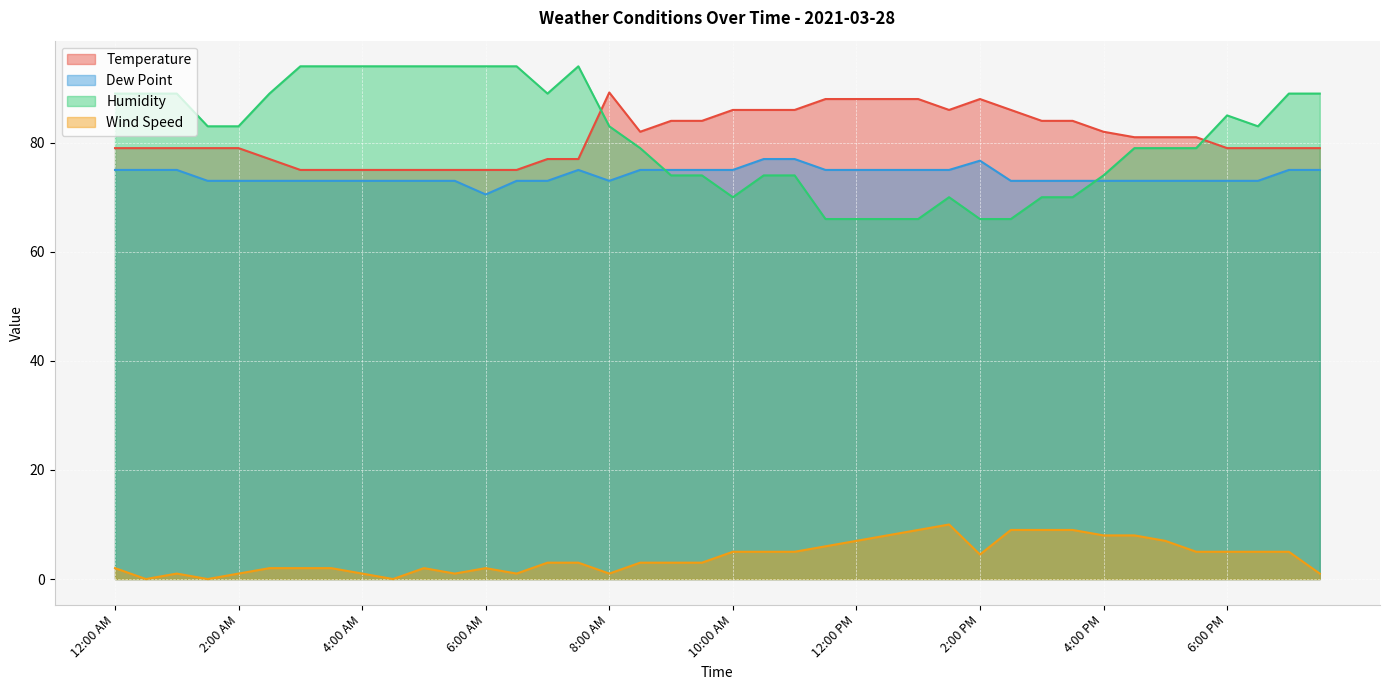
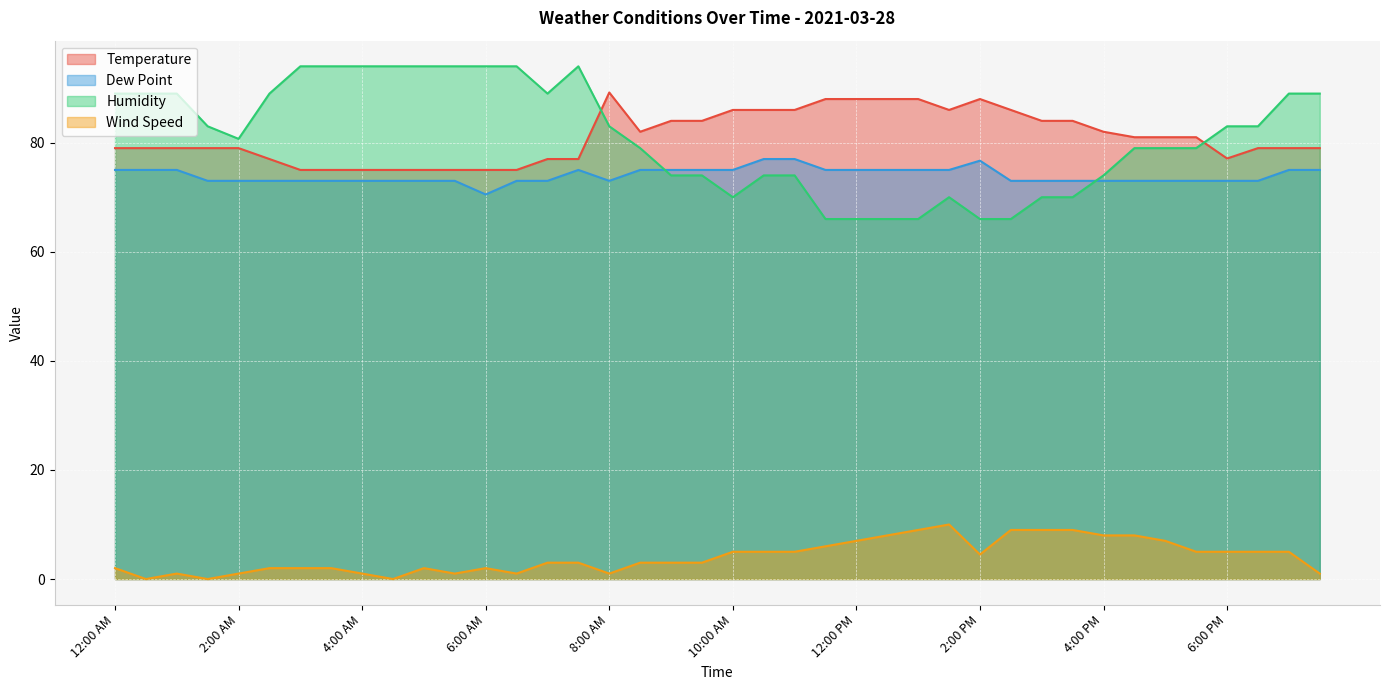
Humidity, 2:00 AM: 83 -> 81
Temperature, 6:00 PM: 79 -> 77
Humidity, 6:00 PM: 85 -> 83
